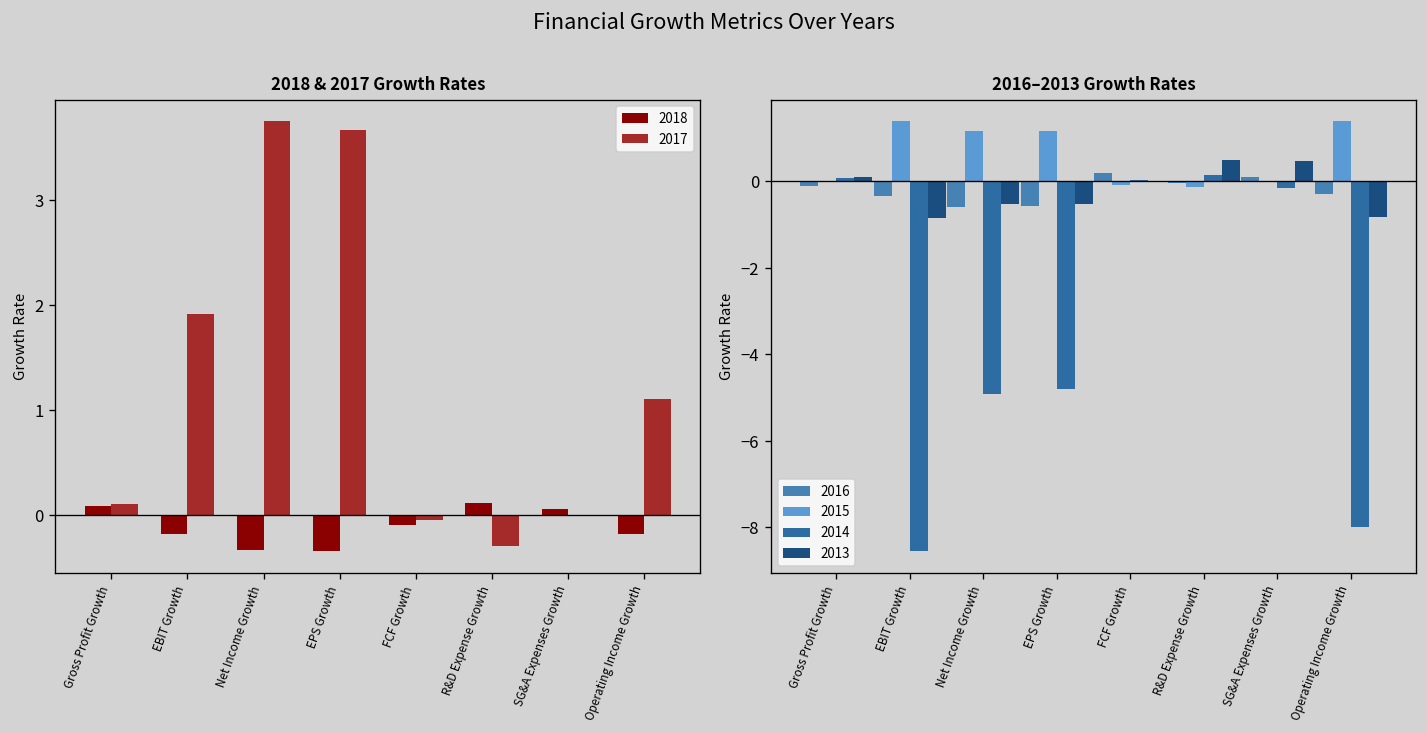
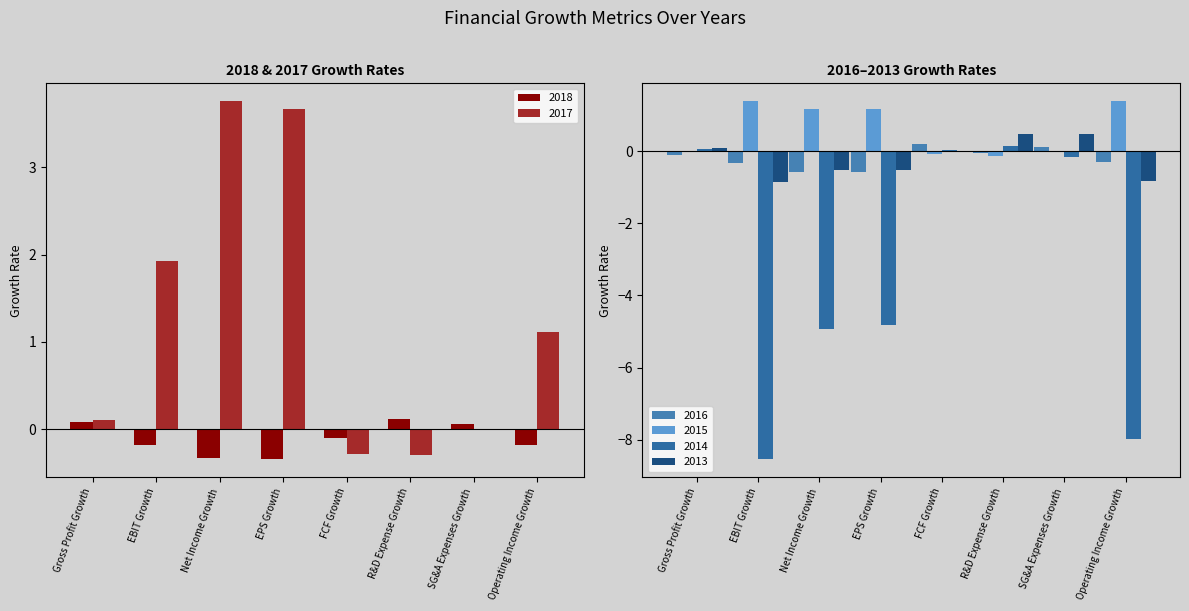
2018 & 2017 Growth Rates, 2017, FCF Growth: 0.0 -> -0.3
